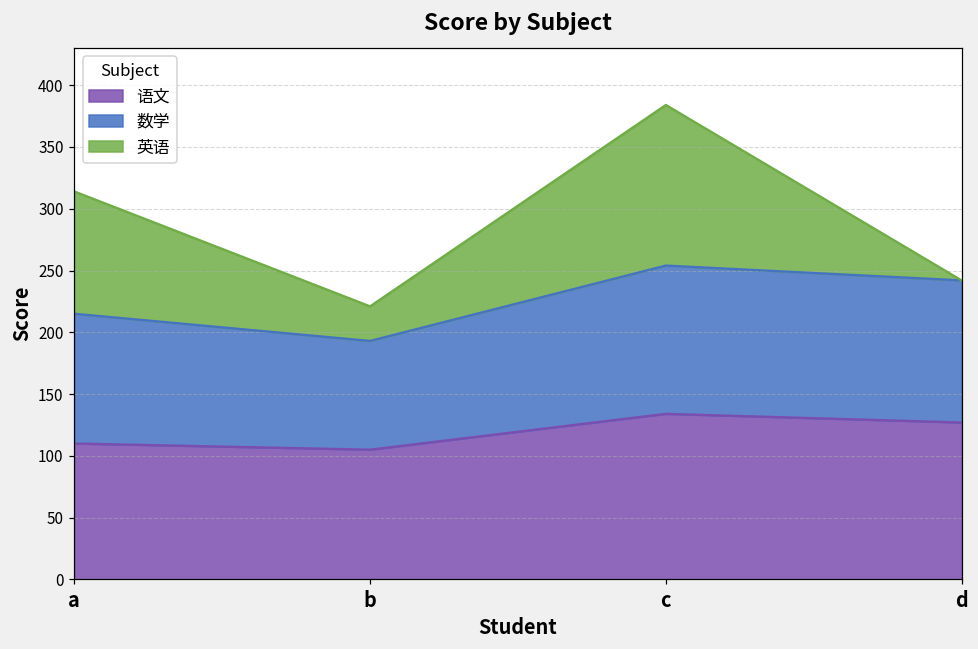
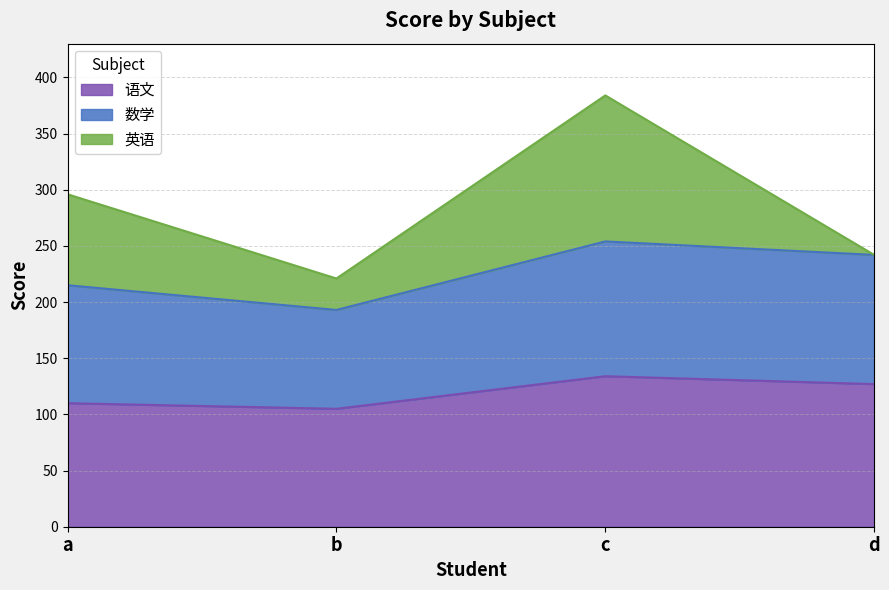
英语, a: 99 -> 81
